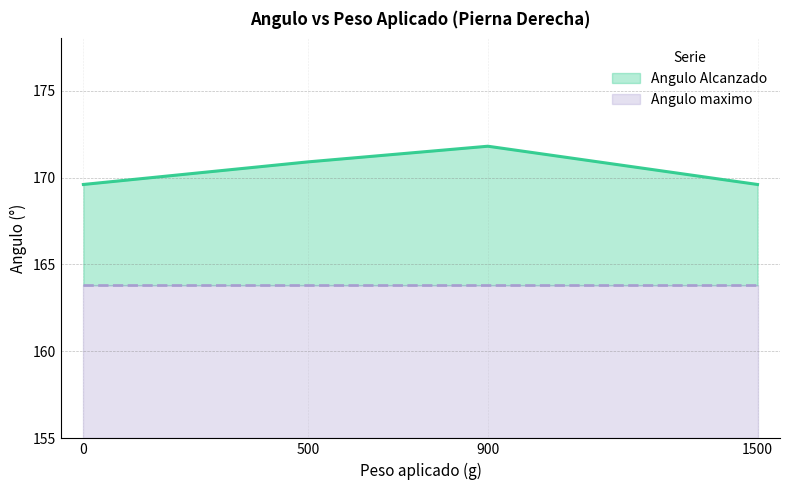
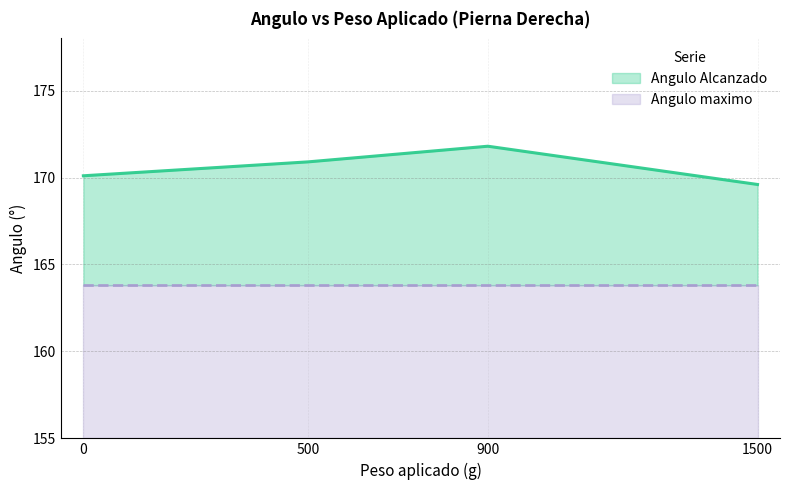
Angulo Alcanzado, 0: 169.6 -> 170.1
